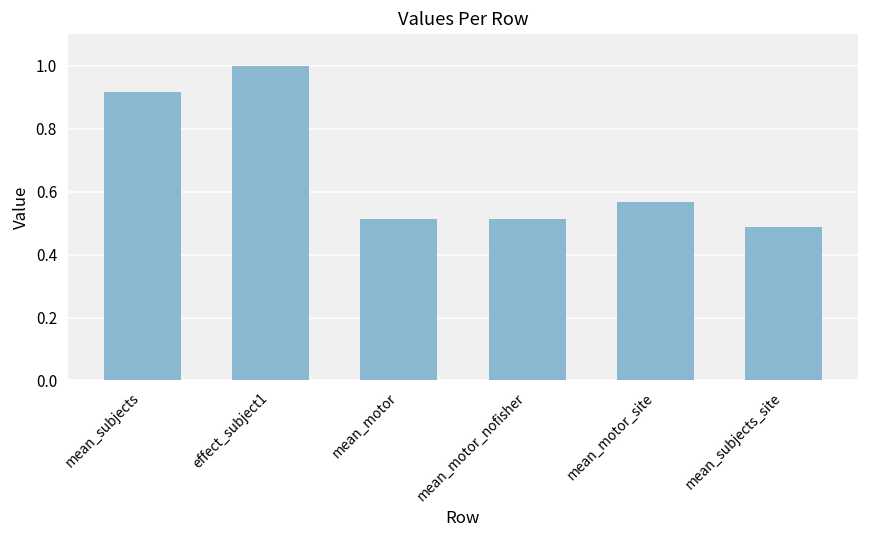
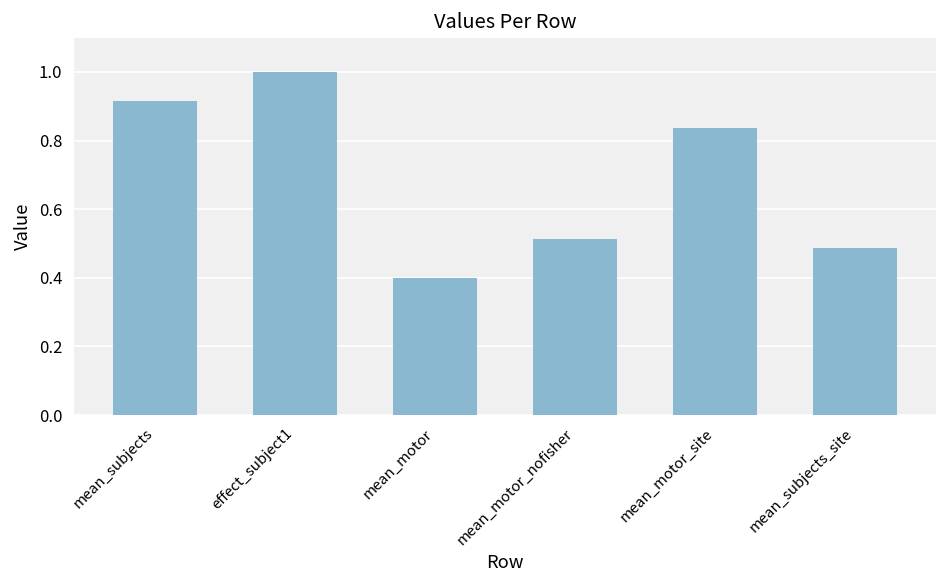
mean_motor: 0.51 -> 0.40
mean_motor_site: 0.57 -> 0.84
